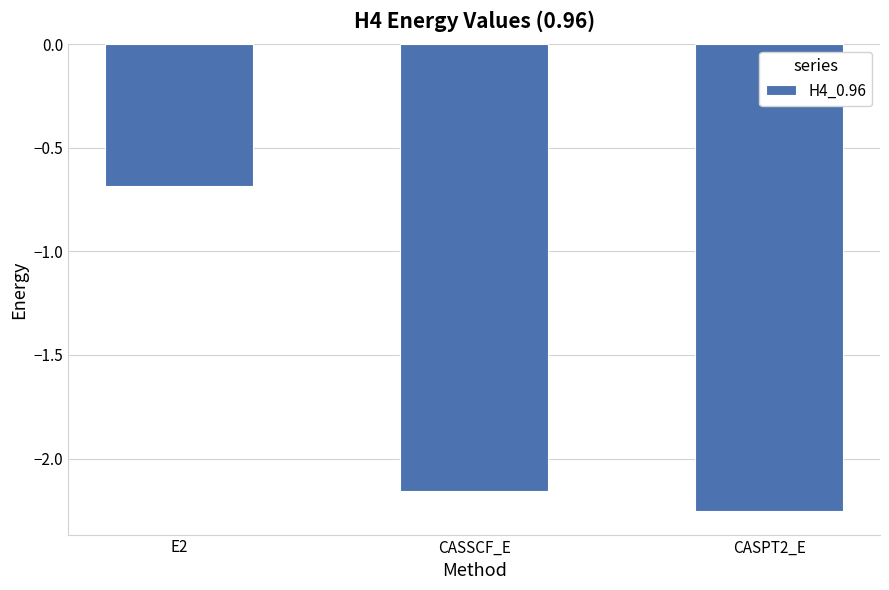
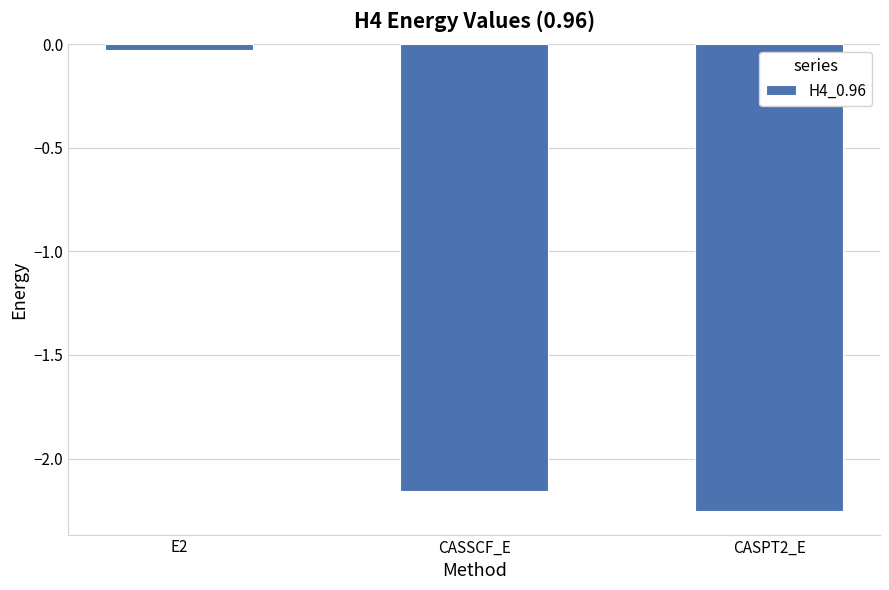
E2: -0.68 -> -0.03
